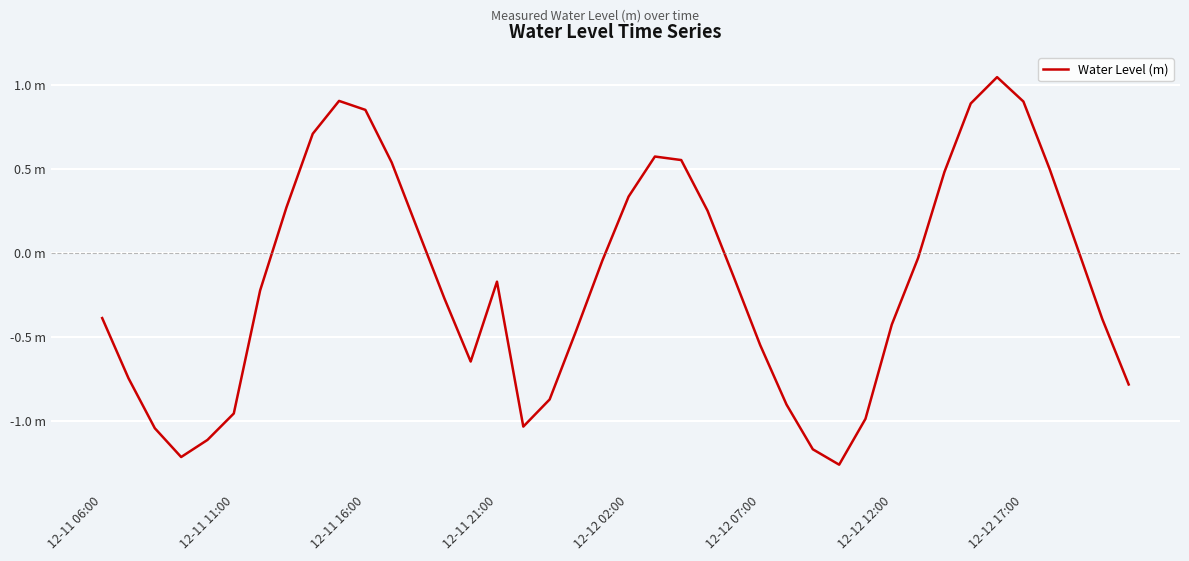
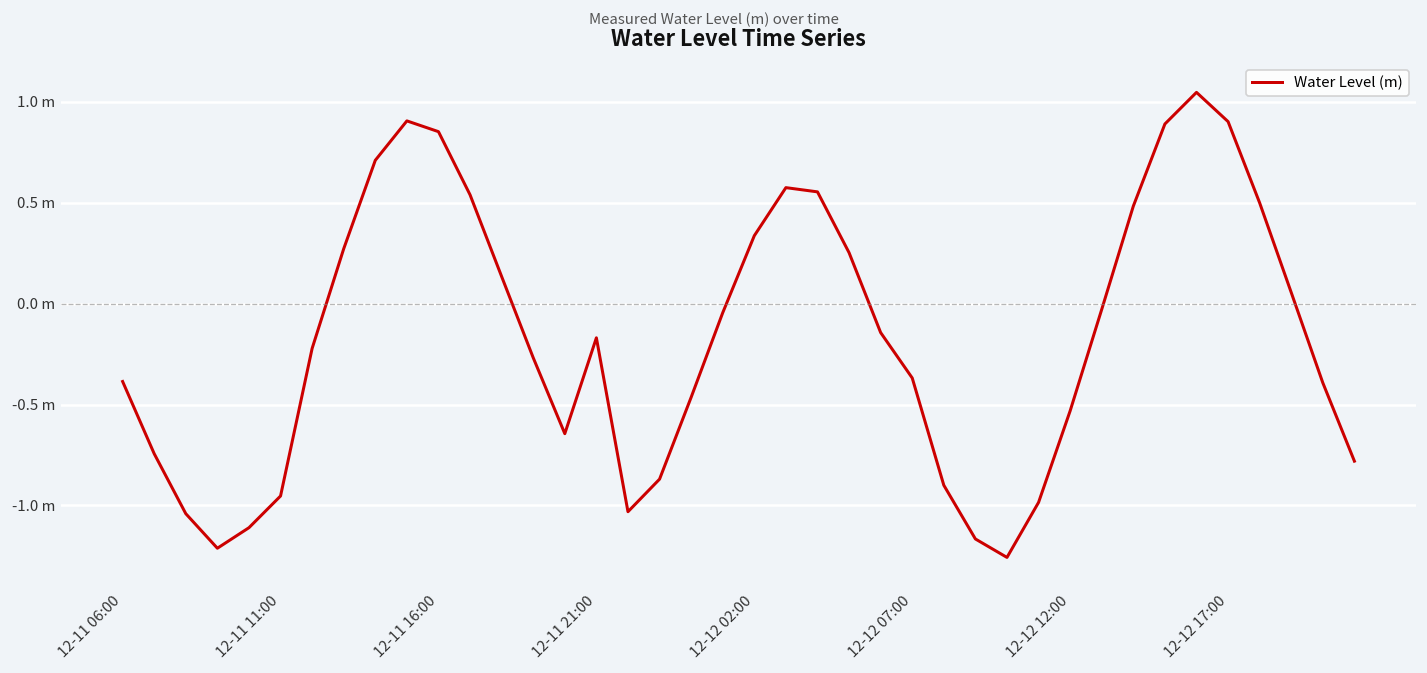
12-12 07:00: -0.55 m -> -0.37 m
12-12 12:00: -0.42 m -> -0.53 m
